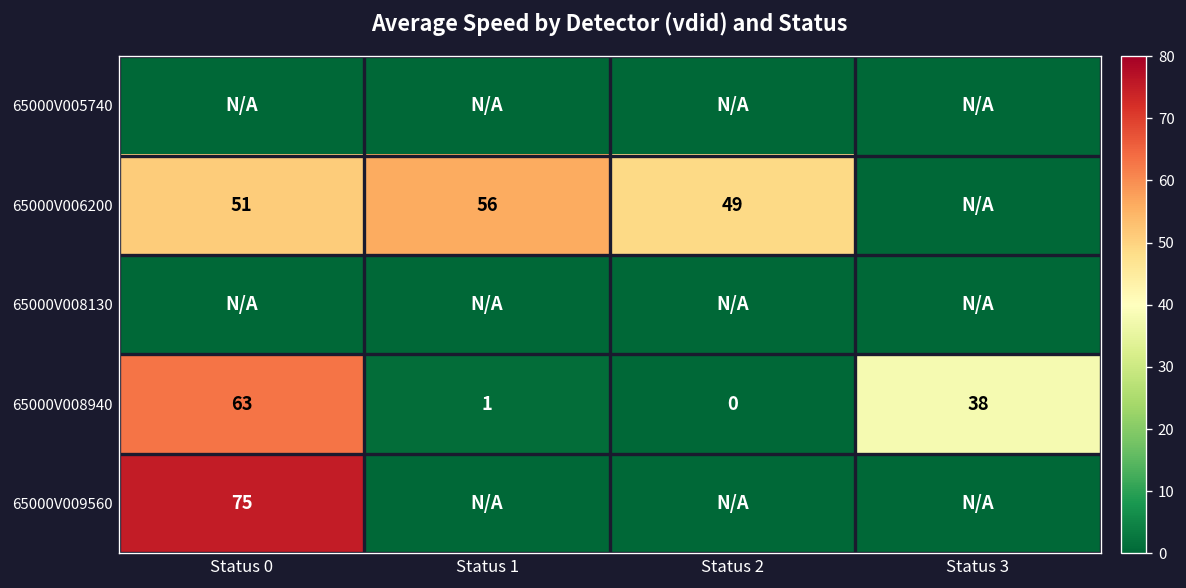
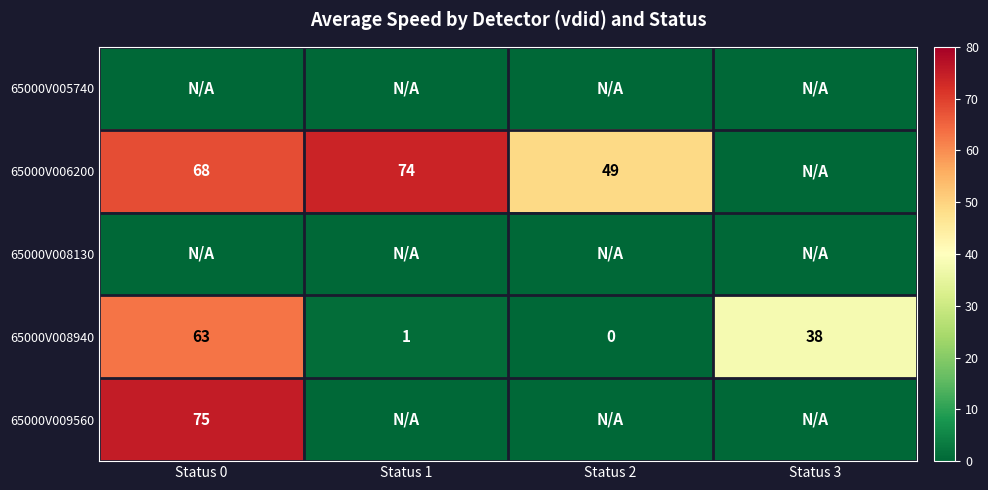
65000V006200, Status 0: 51 -> 68
65000V006200, Status 1: 56 -> 74
